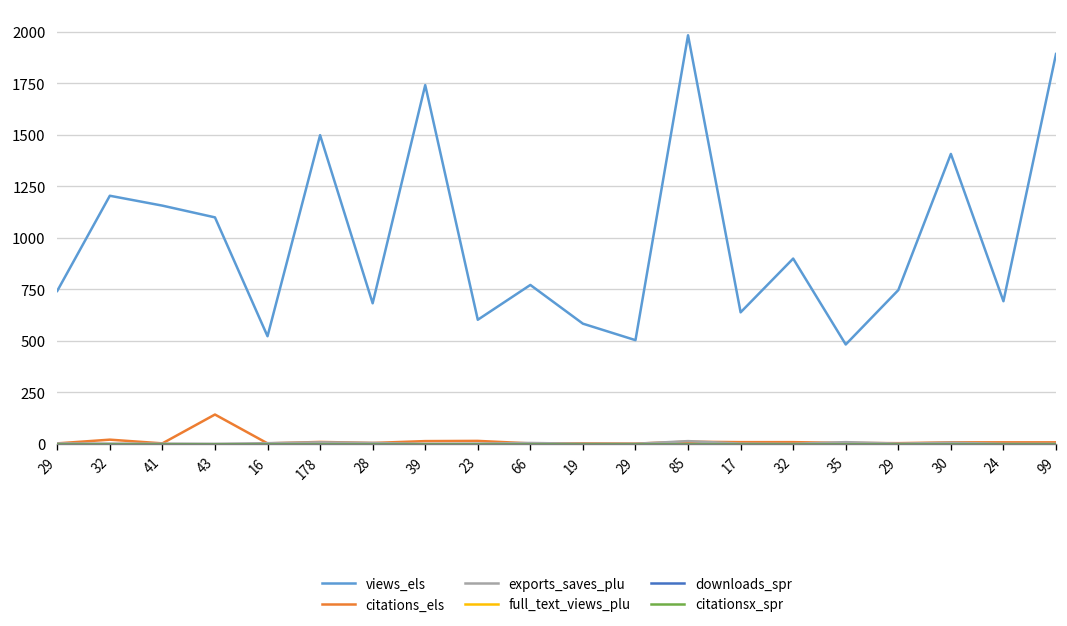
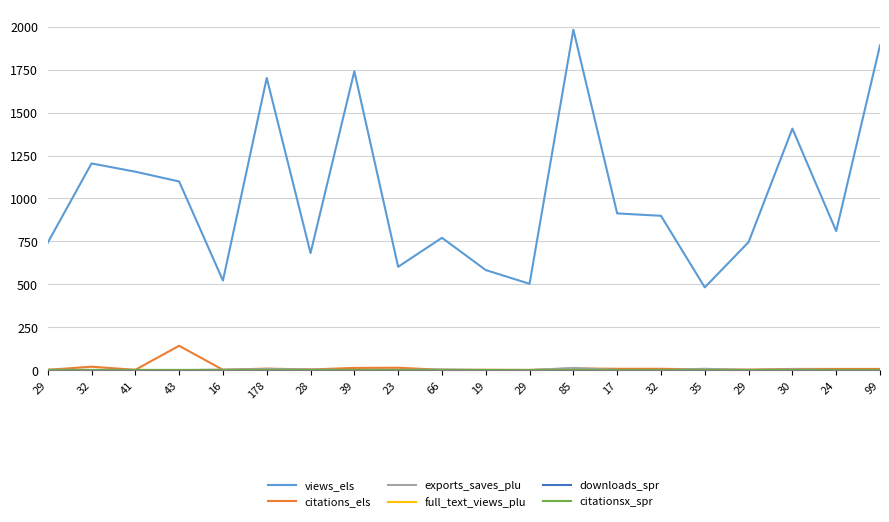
views_els, 178: 1500 -> 1700
views_els, 17: 640 -> 910
views_els, 24: 690 -> 810
